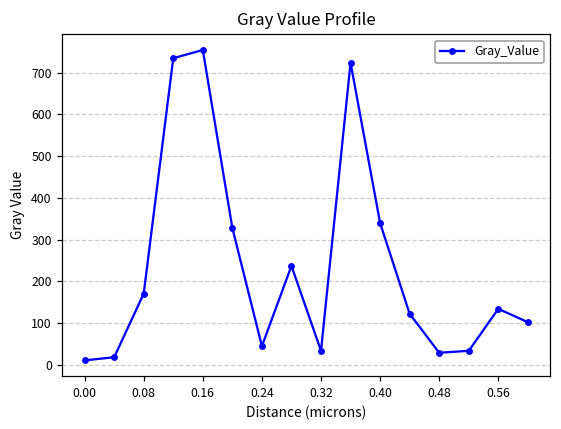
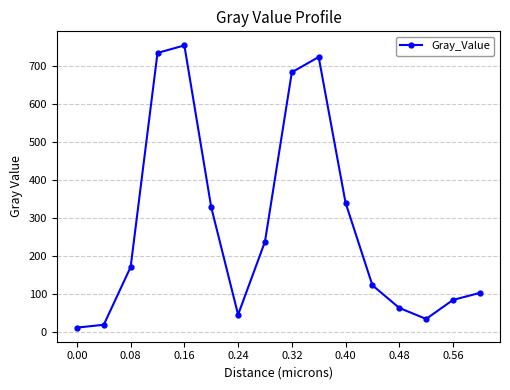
0.32: 30 -> 680
0.48: 30 -> 60
0.56: 130 -> 80
